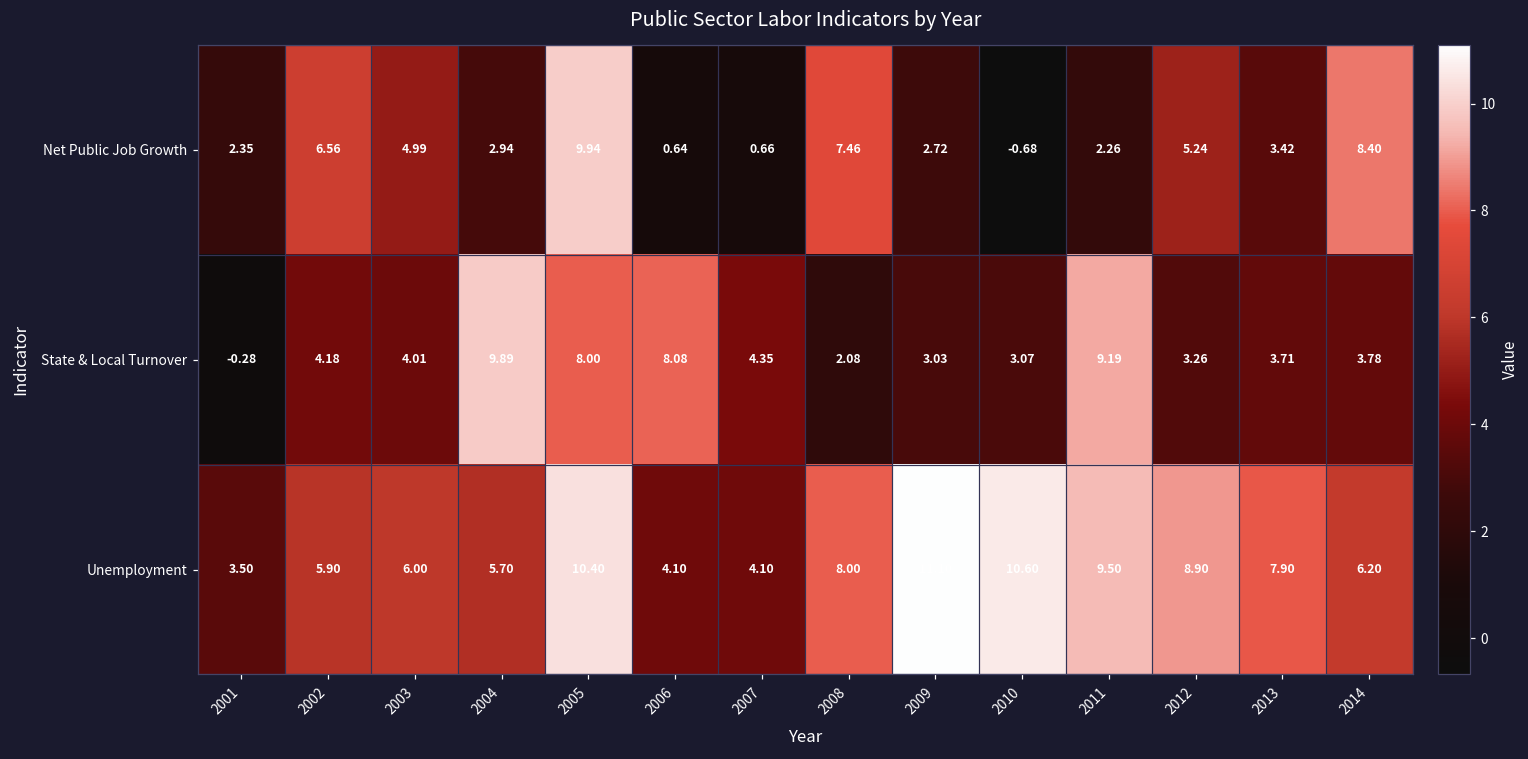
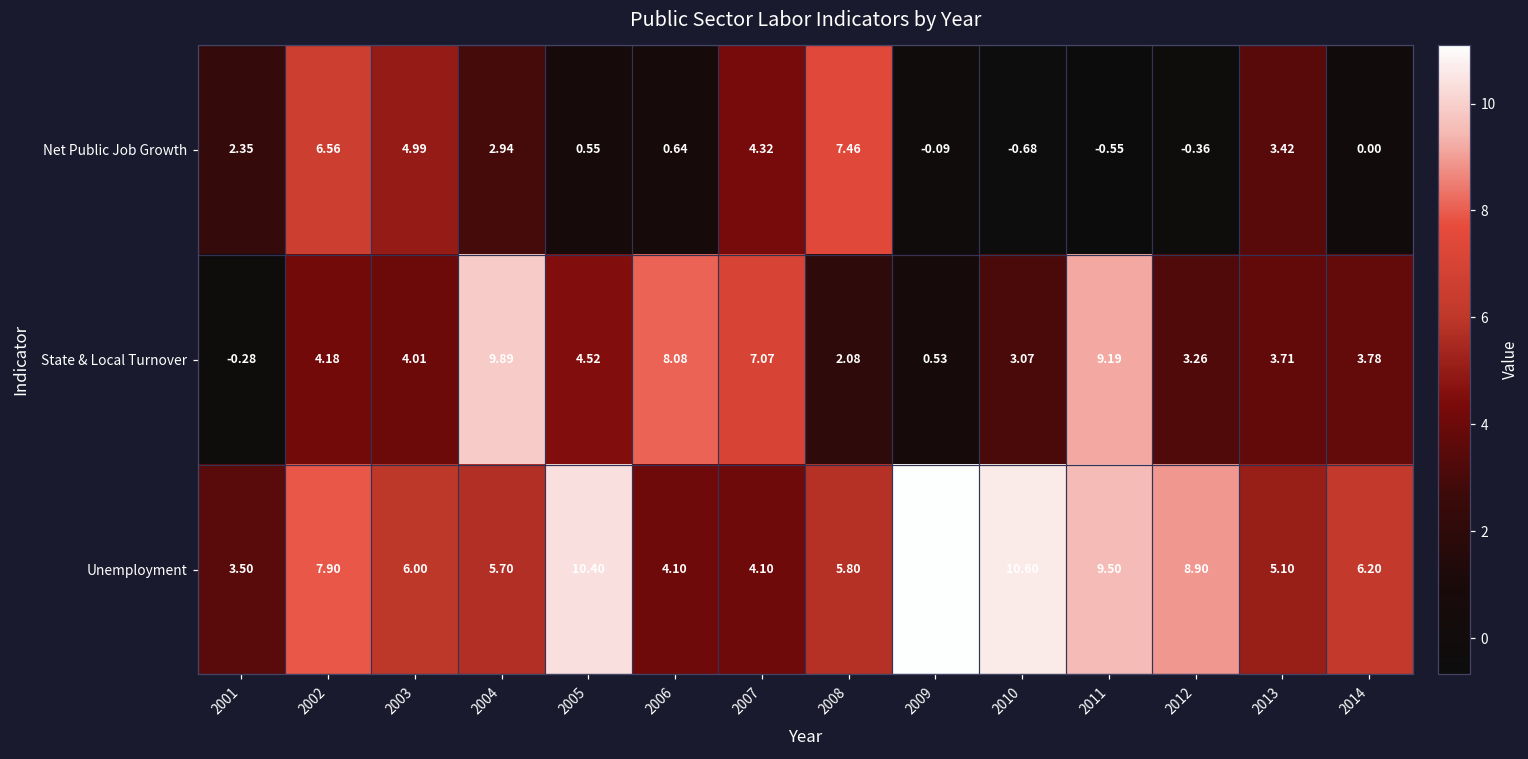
Net Public Job Growth, 2005: 9.94 -> 0.55
Net Public Job Growth, 2007: 0.66 -> 4.32
Net Public Job Growth, 2009: 2.72 -> -0.09
Net Public Job Growth, 2011: 2.26 -> -0.55
Net Public Job Growth, 2012: 5.24 -> -0.36
Net Public Job Growth, 2014: 8.40 -> 0.00
State & Local Turnover, 2005: 8.00 -> 4.52
State & Local Turnover, 2007: 4.35 -> 7.07
State & Local Turnover, 2009: 3.03 -> 0.53
Unemployment, 2002: 5.90 -> 7.90
Unemployment, 2008: 8.00 -> 5.80
Unemployment, 2013: 7.90 -> 5.10
